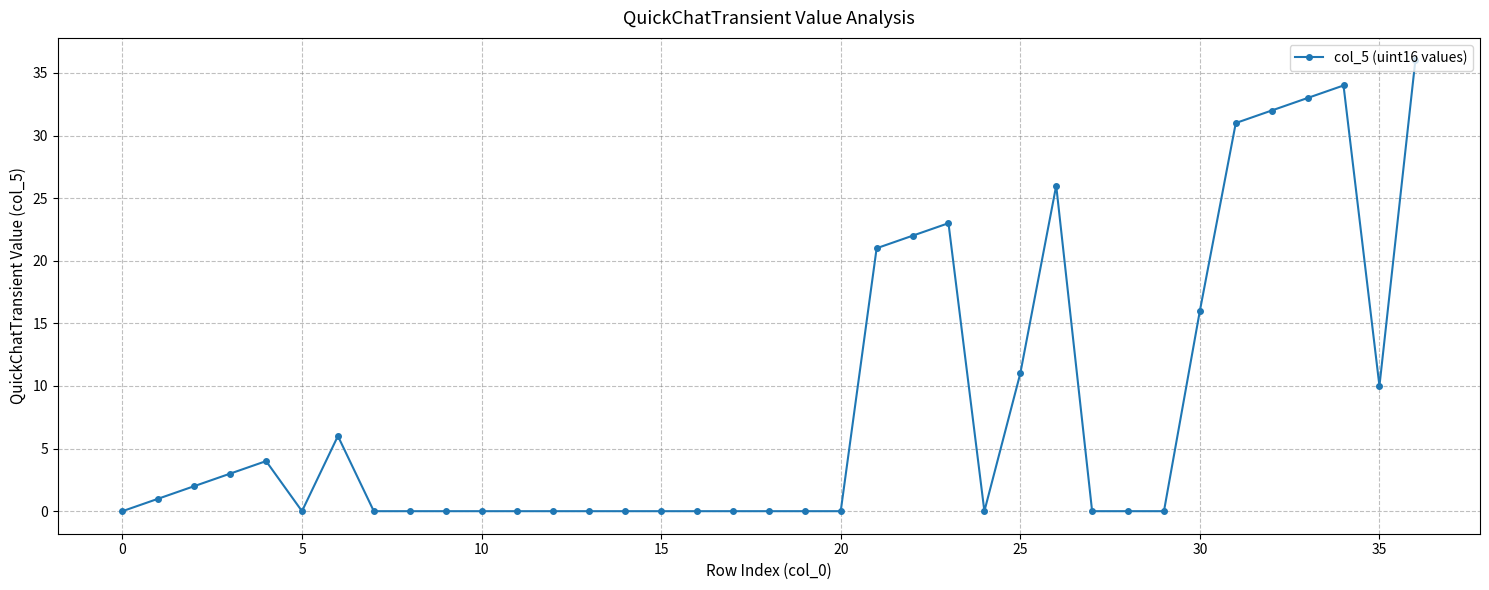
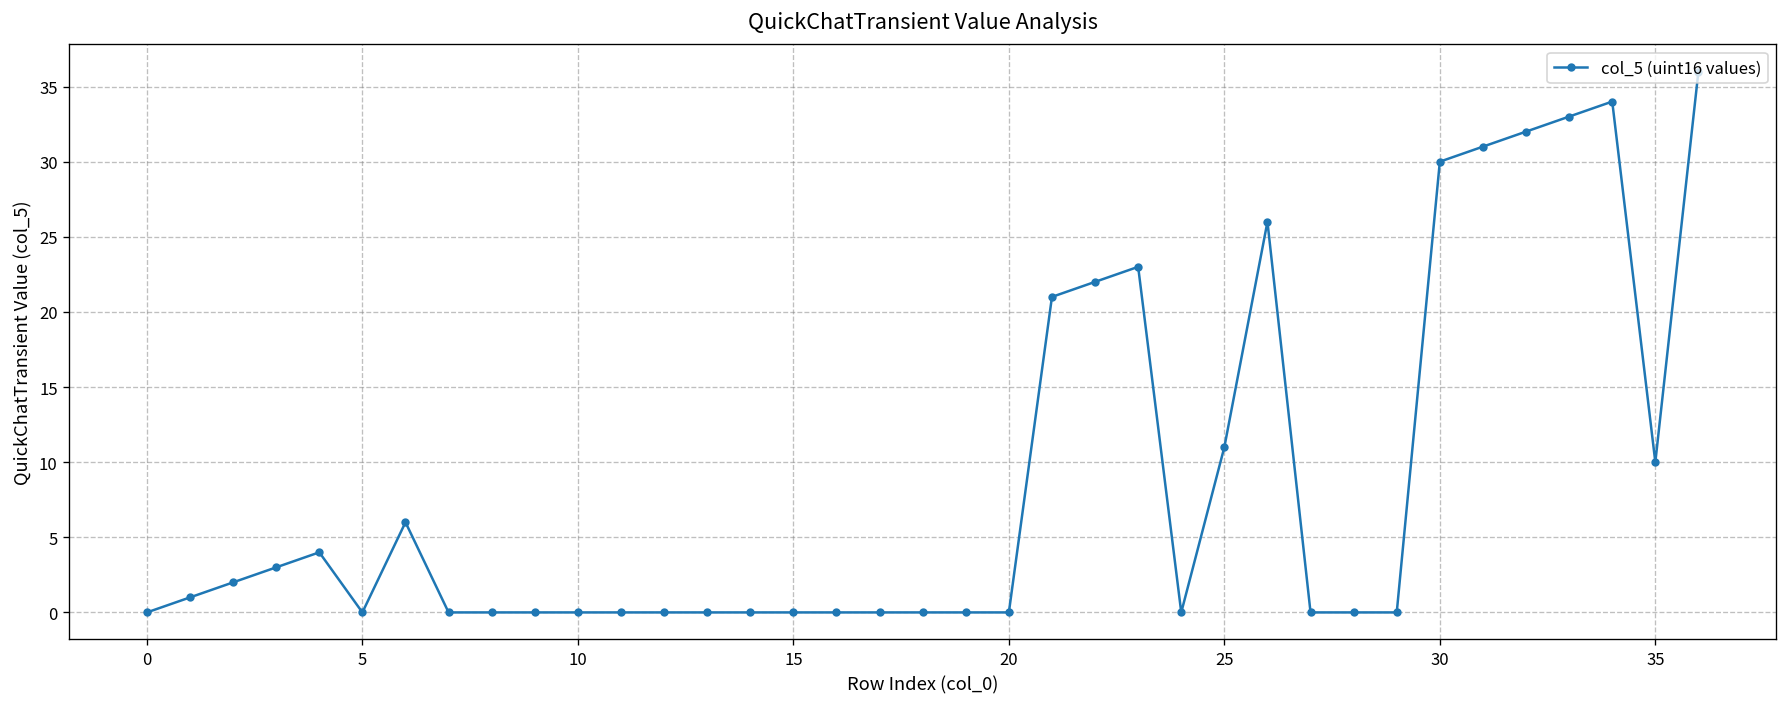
30: 16 -> 30
